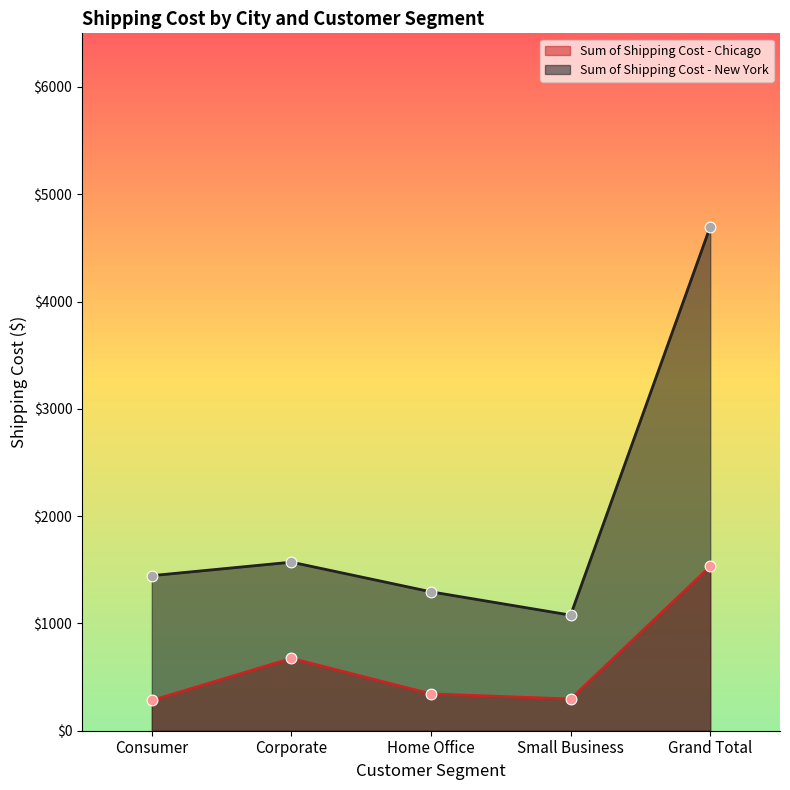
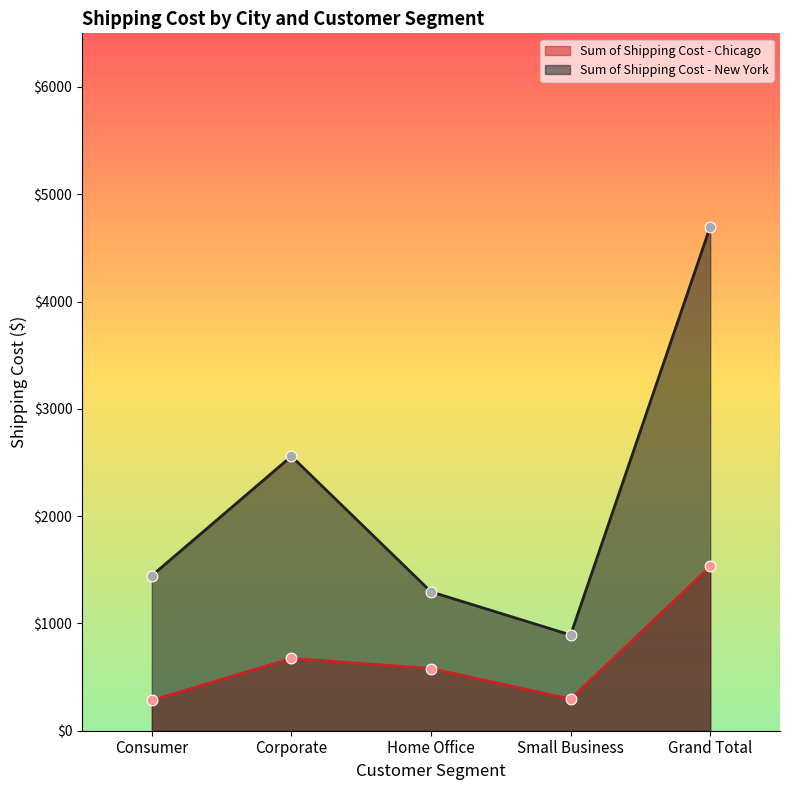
Sum of Shipping Cost - New York, Corporate: $1570 -> $2560
Sum of Shipping Cost - Chicago, Home Office: $340 -> $580
Sum of Shipping Cost - New York, Small Business: $1080 -> $890
